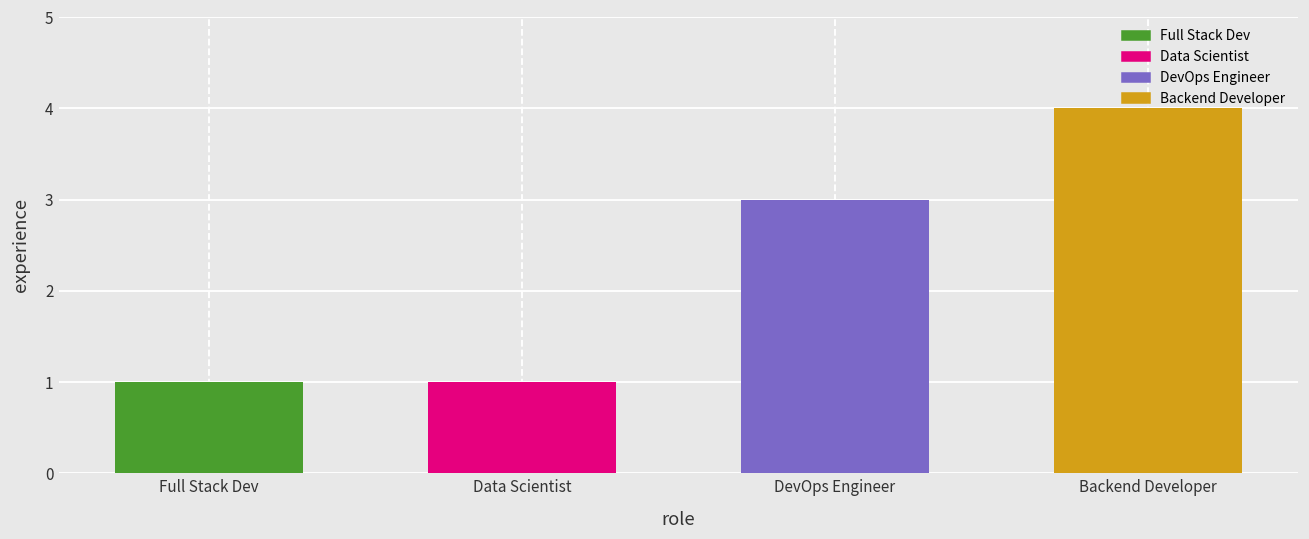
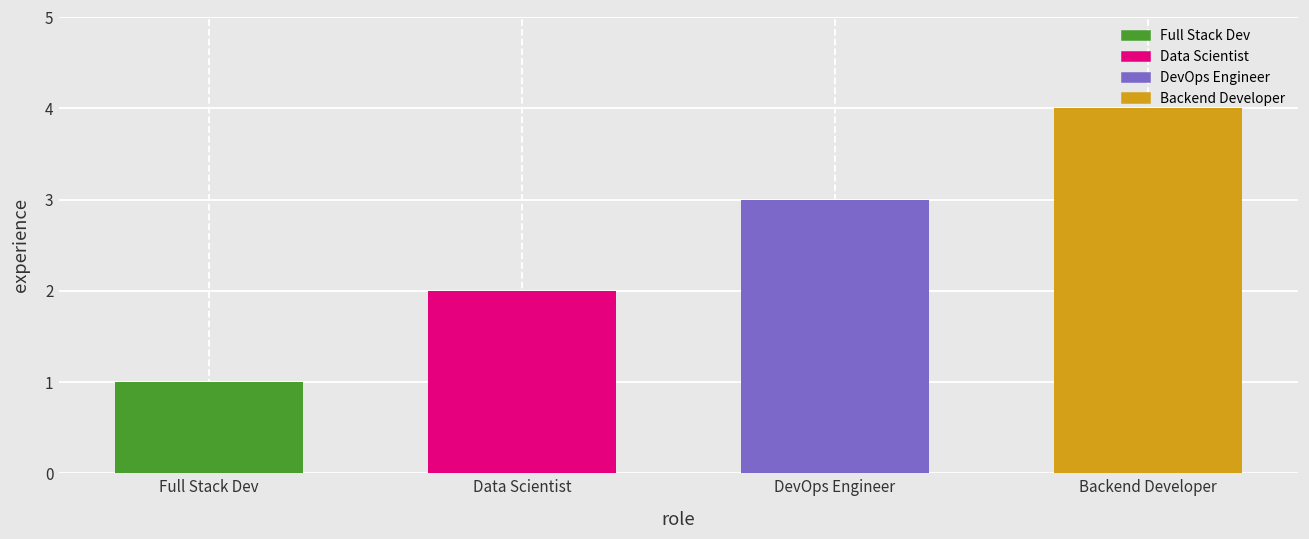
Data Scientist: 1 -> 2
